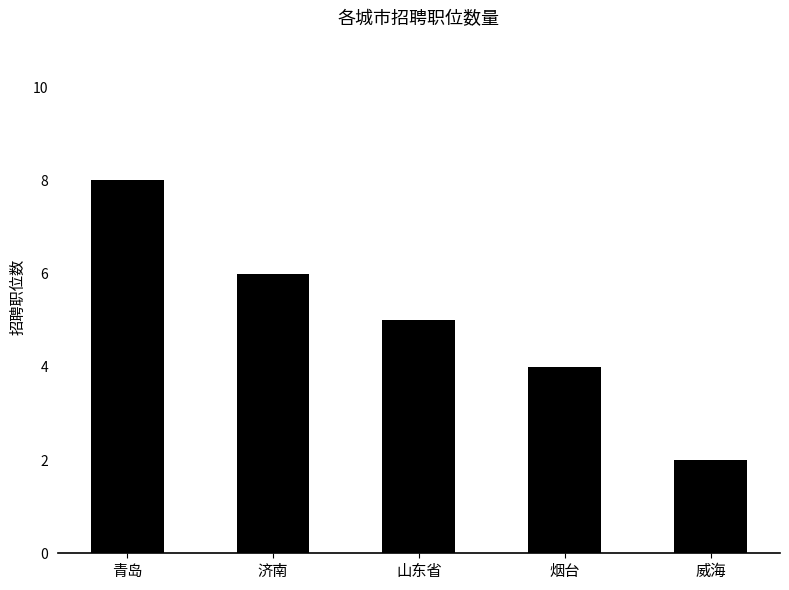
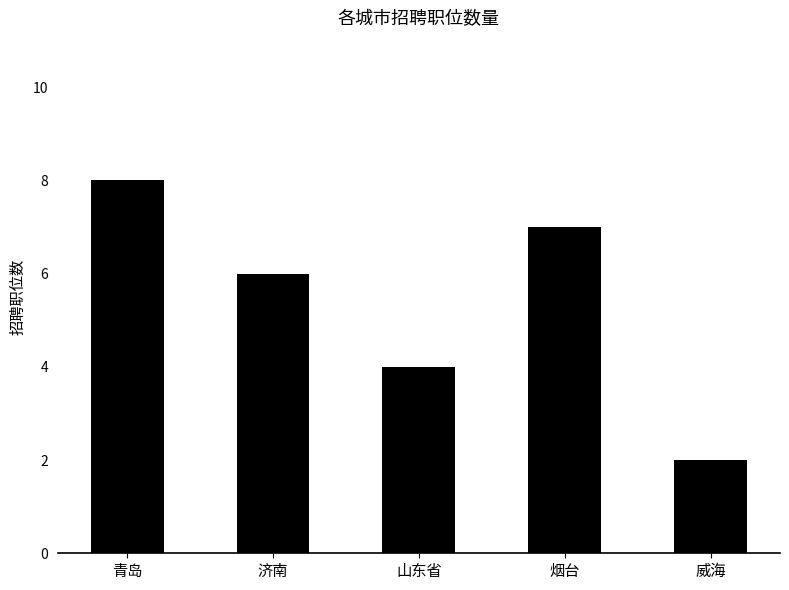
山东省: 5 -> 4
烟台: 4 -> 7
